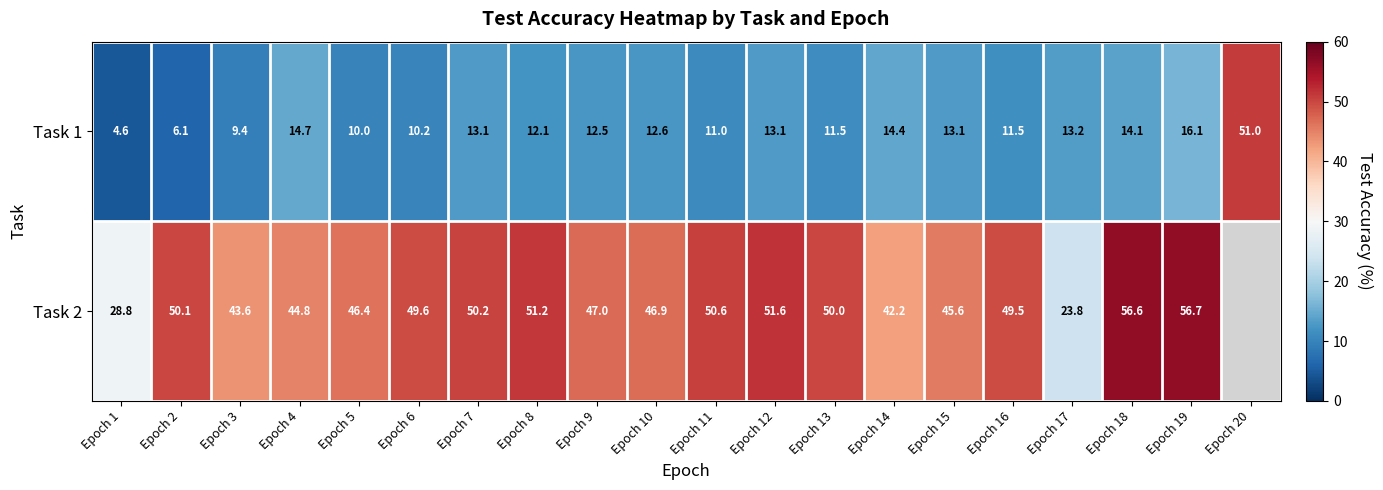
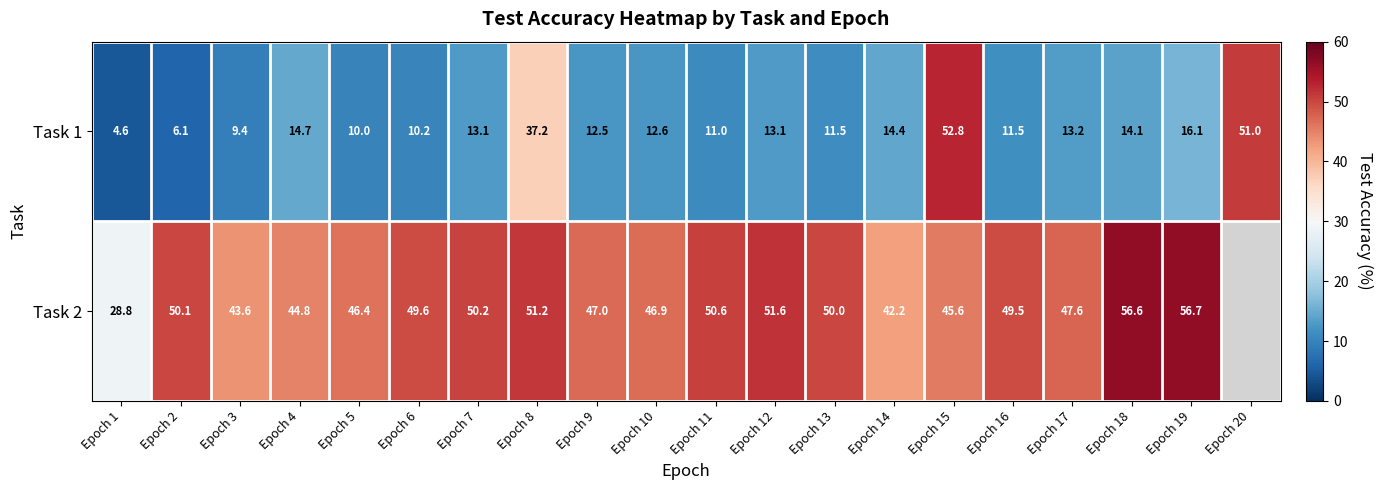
Task 1, Epoch 8: 12.1 -> 37.2
Task 1, Epoch 15: 13.1 -> 52.8
Task 2, Epoch 17: 23.8 -> 47.6
